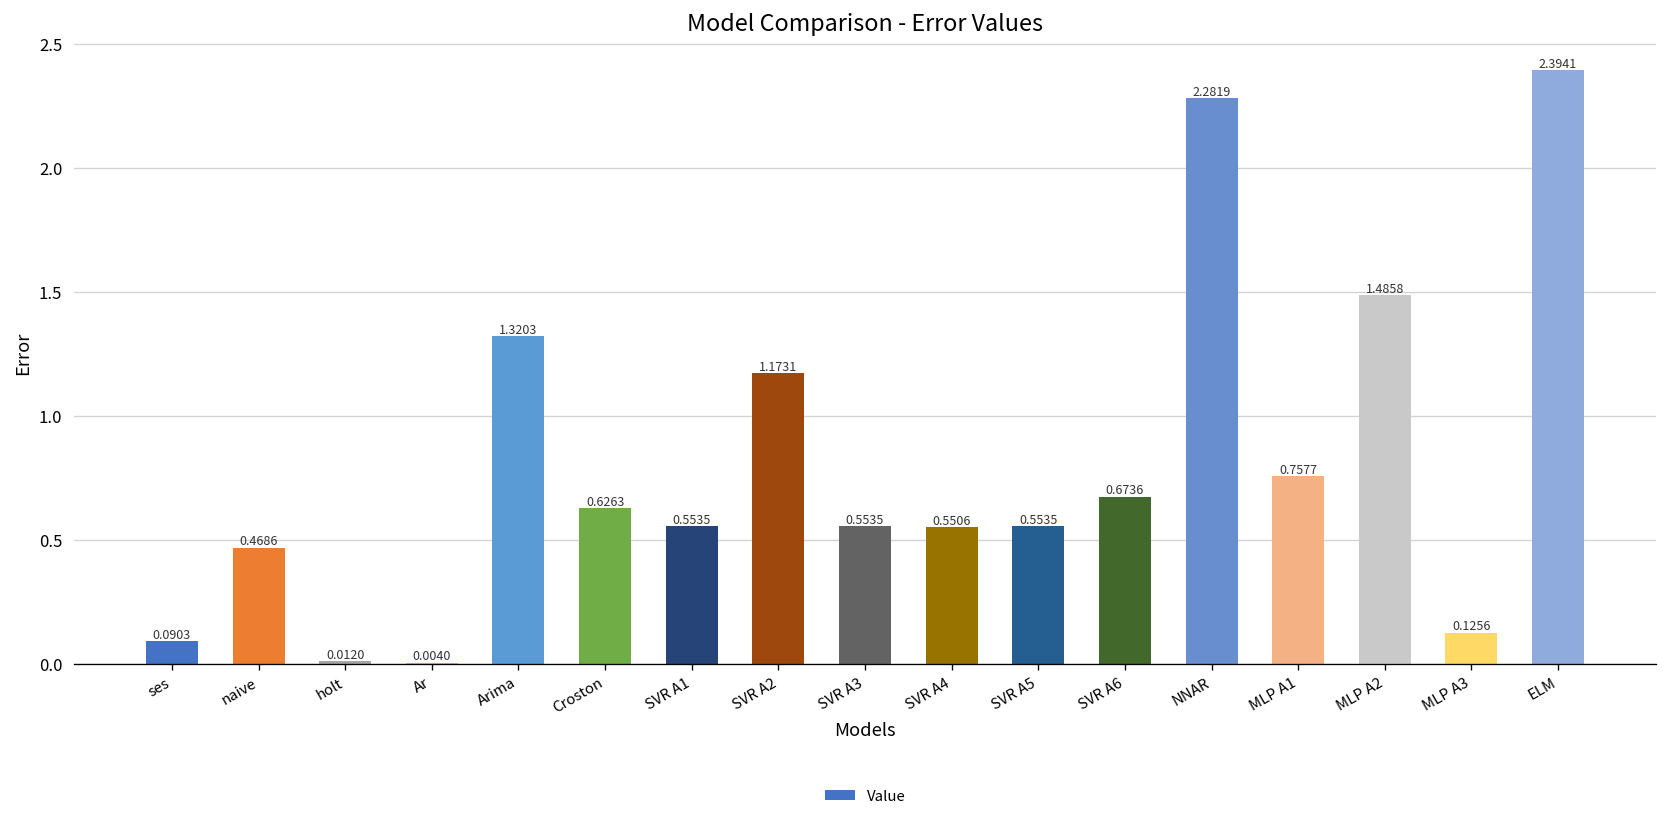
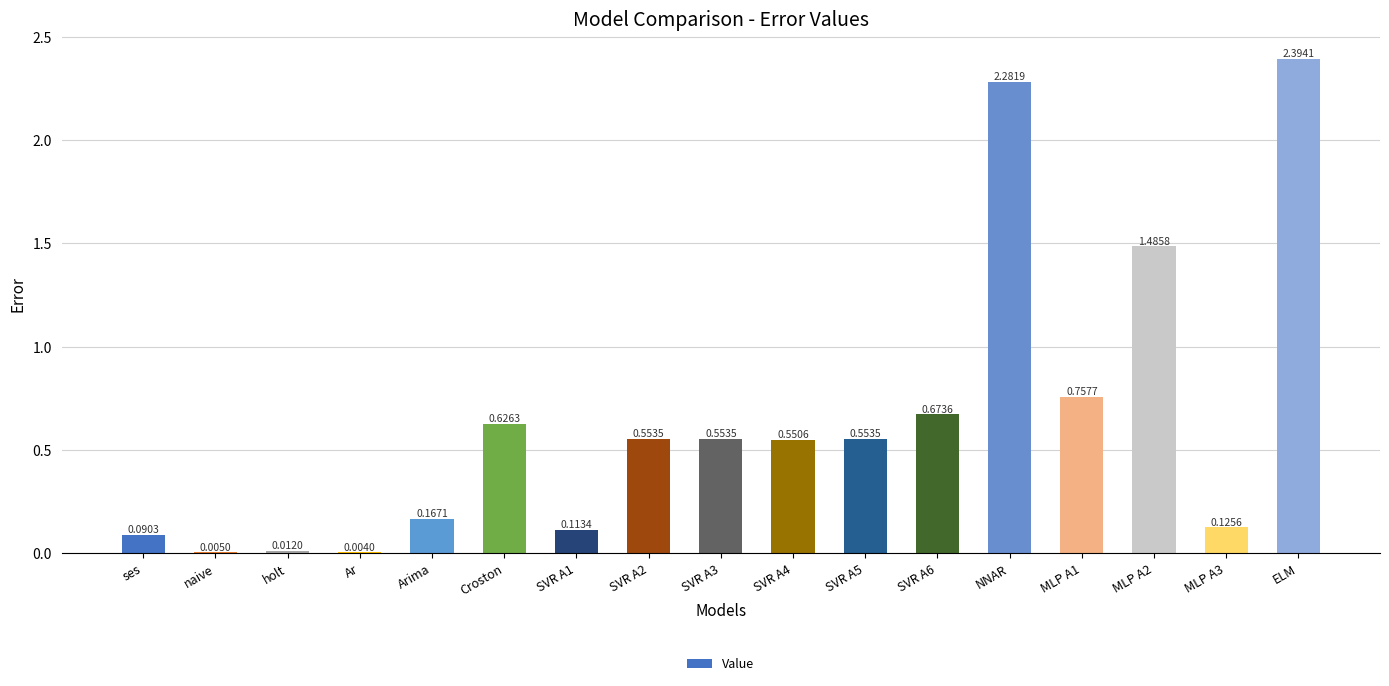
naive: 0.4686 -> 0.0050
Arima: 1.3203 -> 0.1671
SVR A1: 0.5535 -> 0.1134
SVR A2: 1.1731 -> 0.5535
